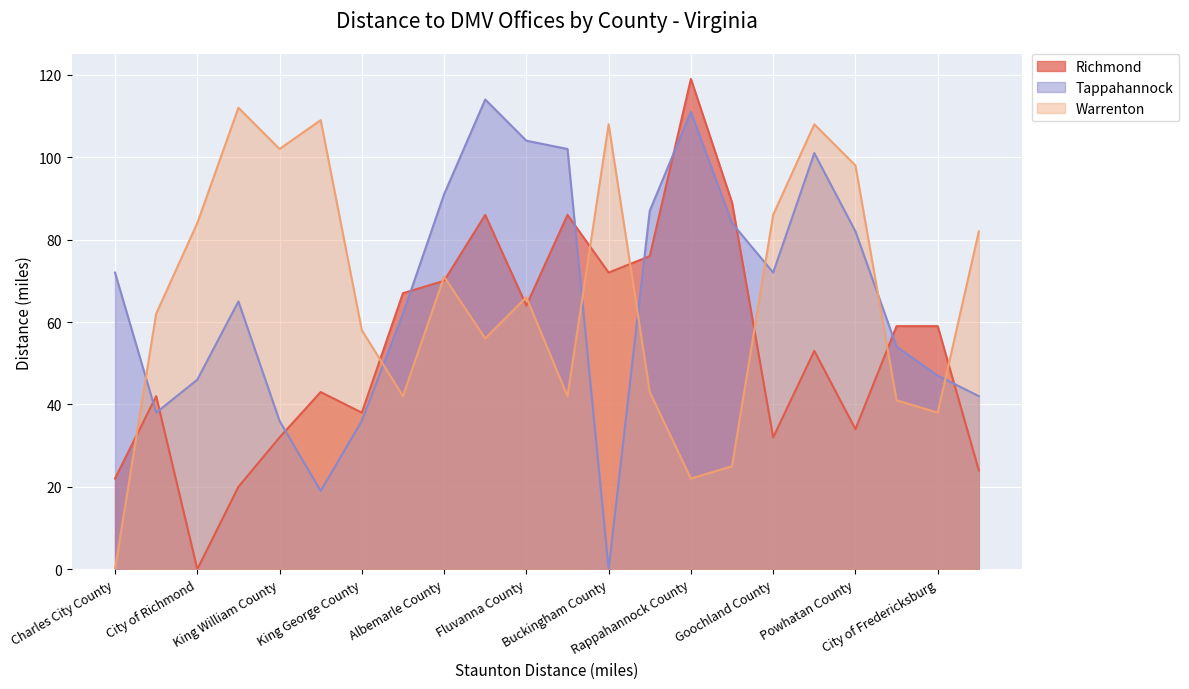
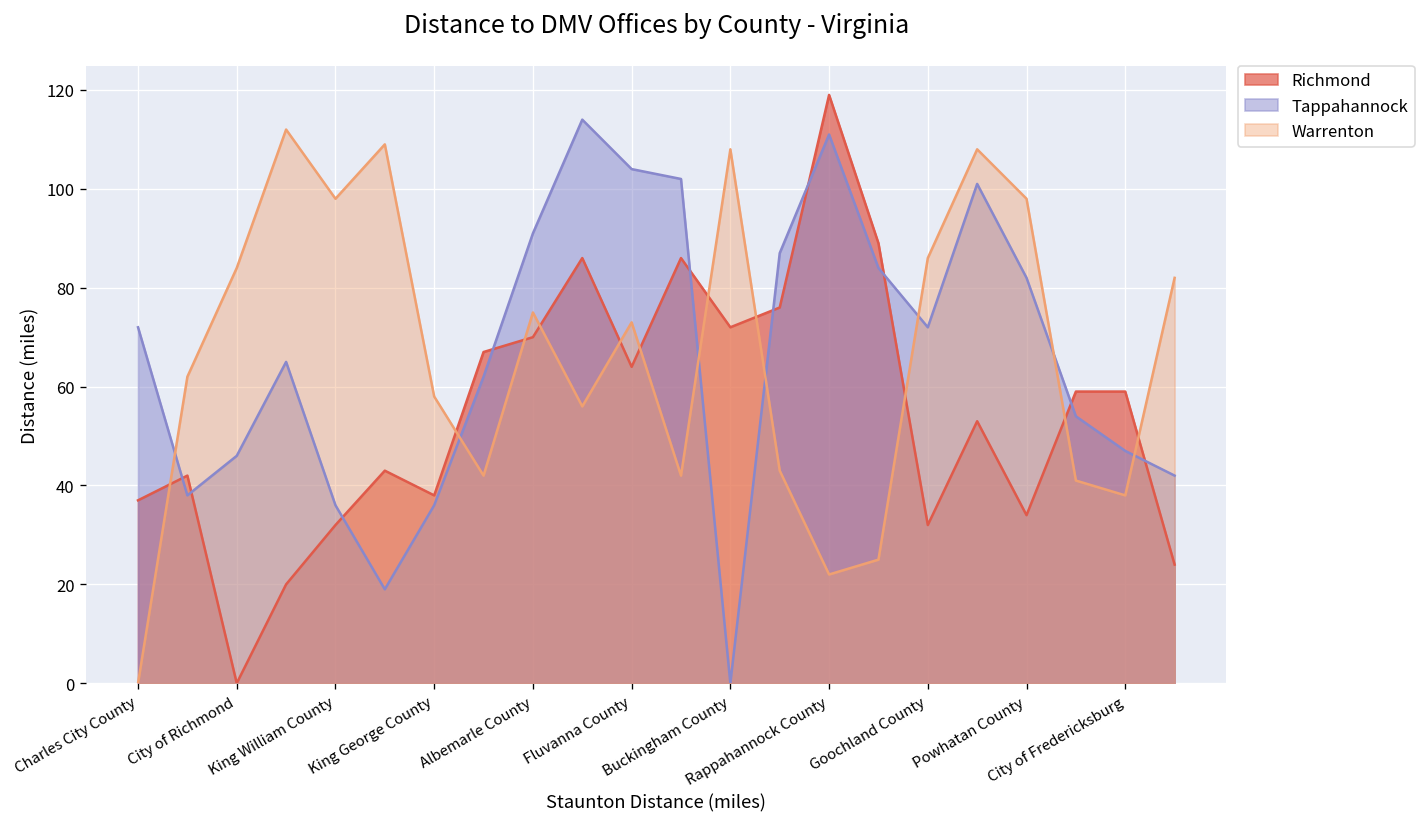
Richmond, Charles City County: 22 -> 37
Warrenton, King William County: 102 -> 98
Warrenton, Albemarle County: 71 -> 75
Warrenton, Fluvanna County: 66 -> 73
